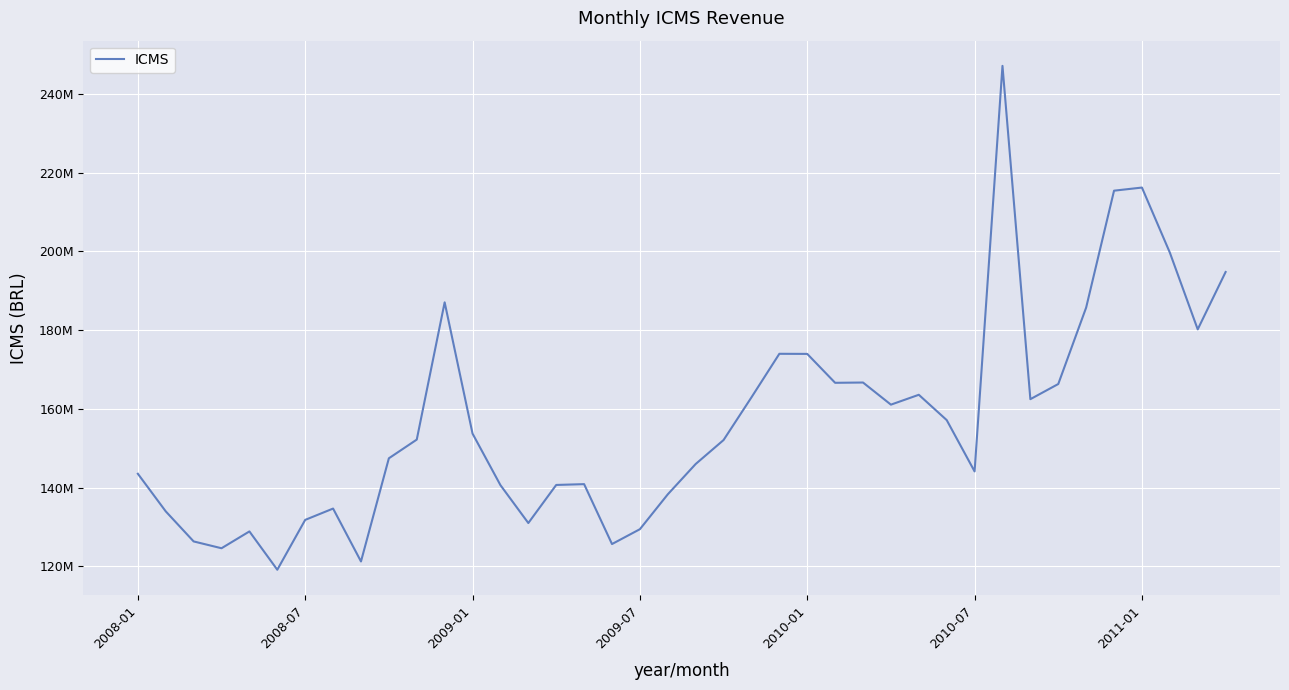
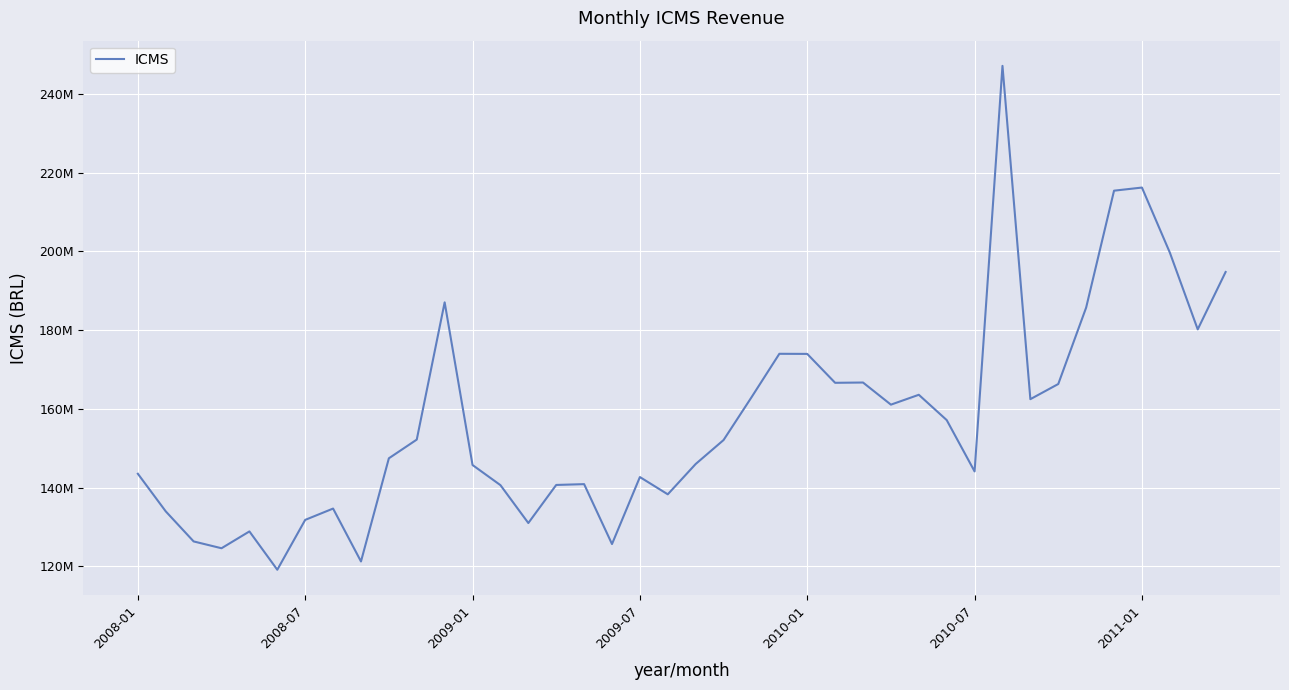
2009-01: 154000000 -> 146000000
2009-07: 129000000 -> 143000000
